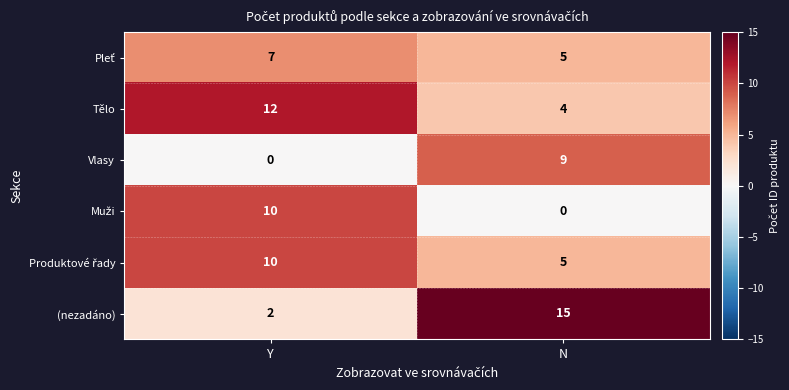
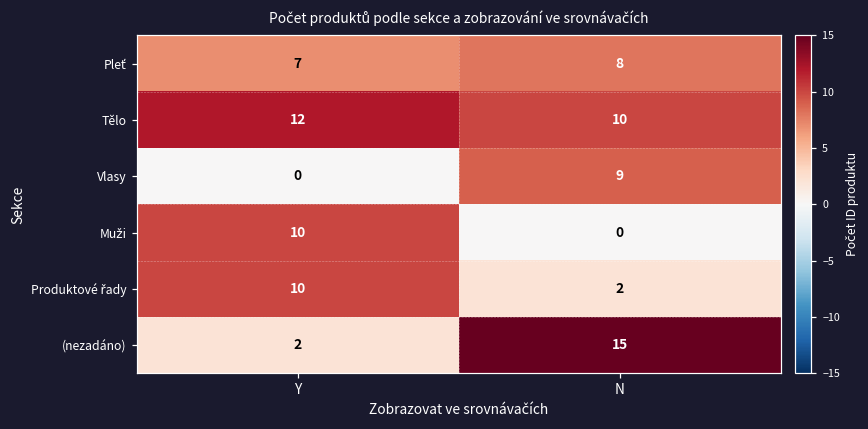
Pleť, N: 5 -> 8
Tělo, N: 4 -> 10
Produktové řady, N: 5 -> 2
